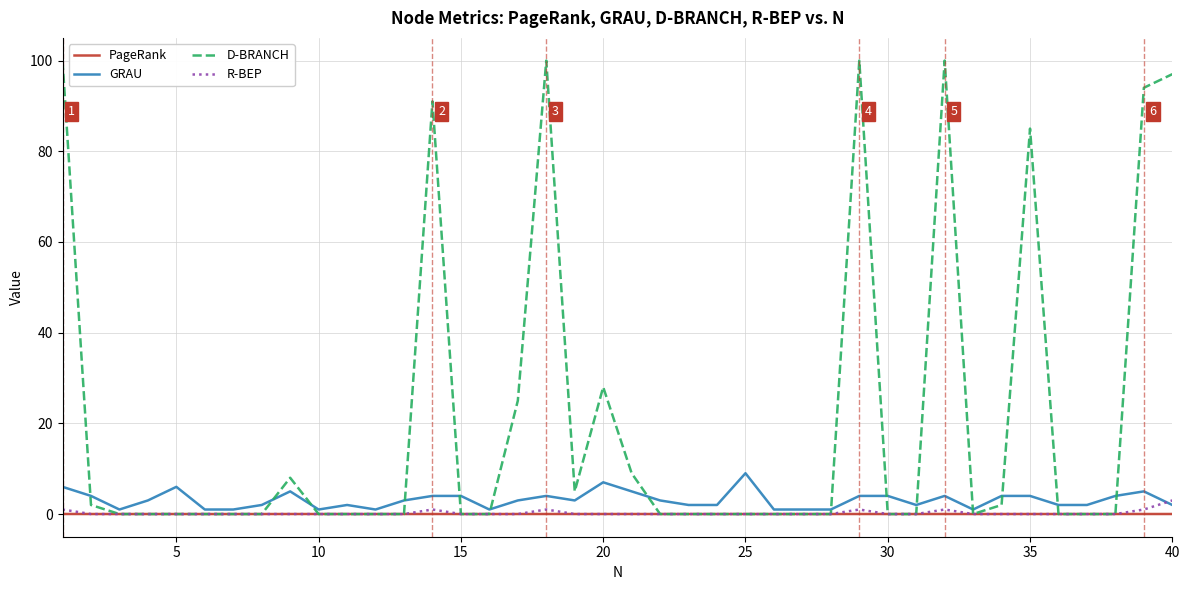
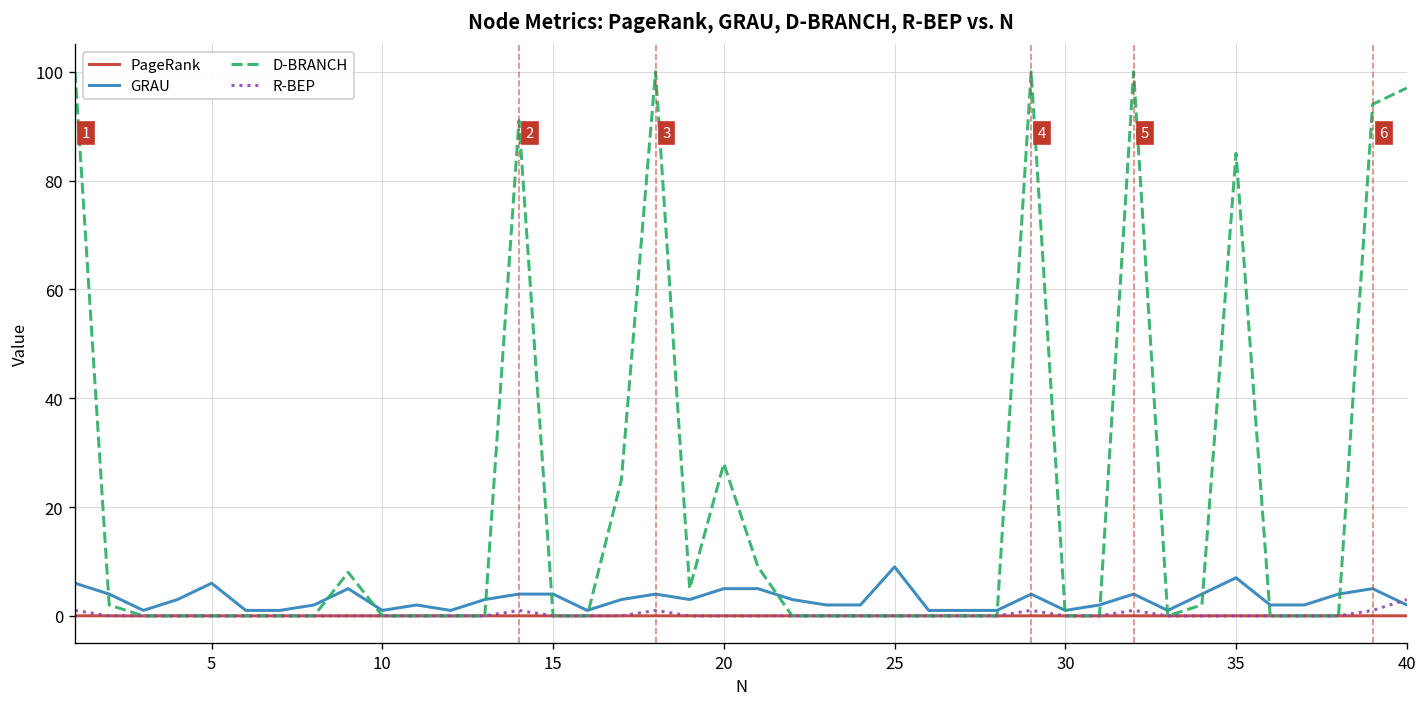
GRAU, 20: 7 -> 5
GRAU, 30: 4 -> 1
GRAU, 35: 4 -> 7
